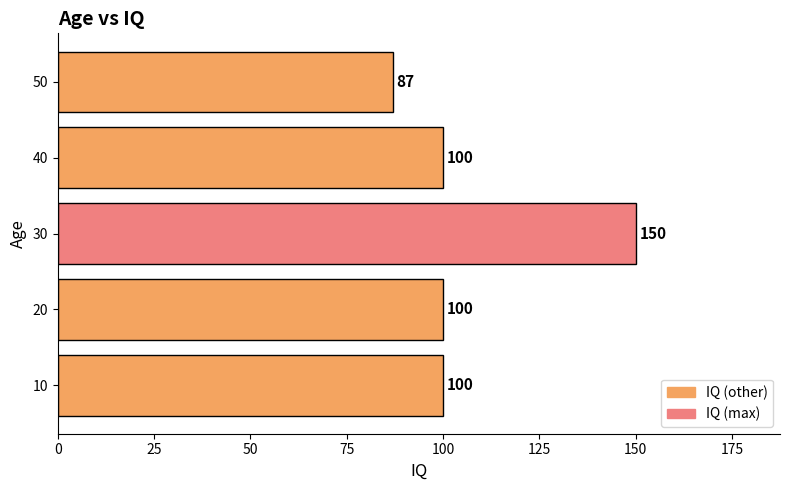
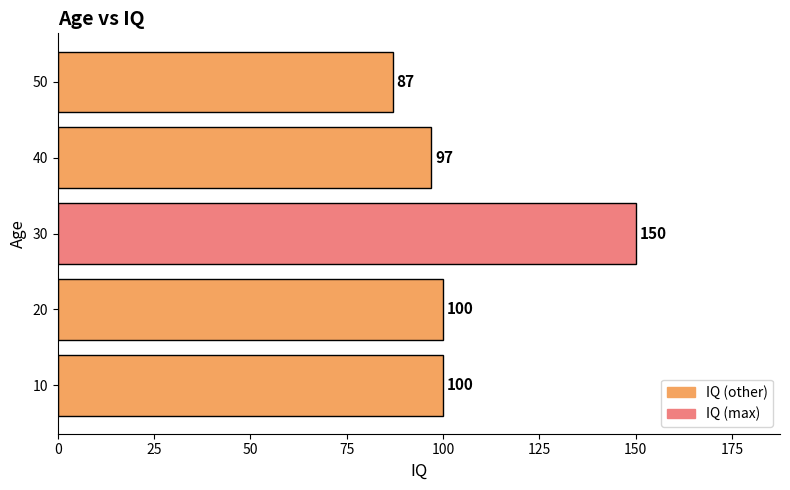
40: 100 -> 97
